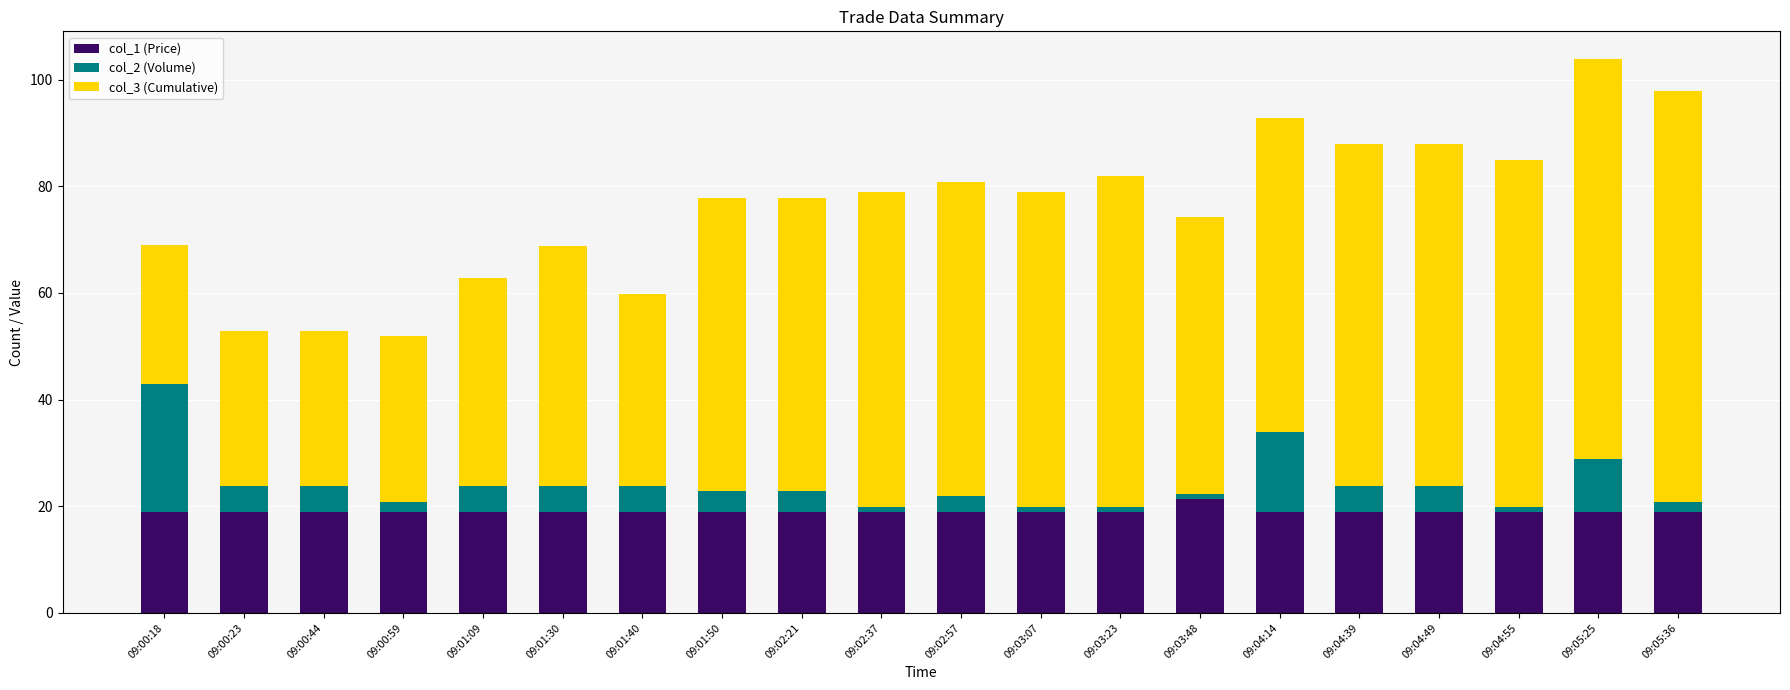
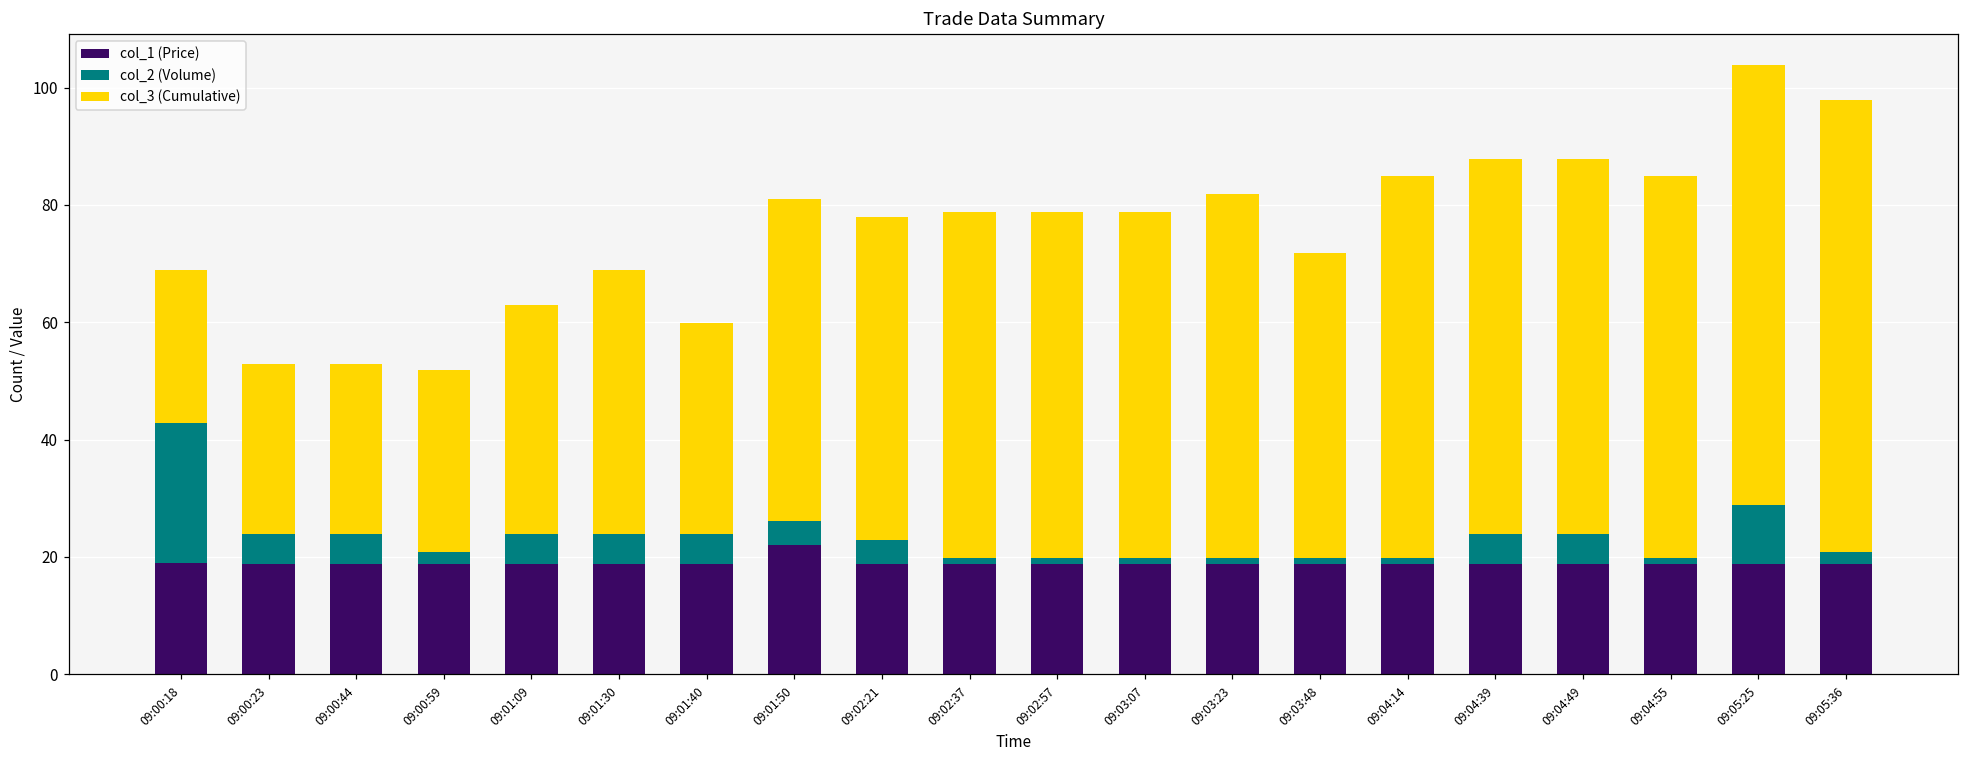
col_1 (Price), 09:01:50: 19 -> 22
col_2 (Volume), 09:02:57: 3 -> 1
col_1 (Price), 09:03:48: 21 -> 19
col_2 (Volume), 09:04:14: 15 -> 1
col_3 (Cumulative), 09:04:14: 59 -> 65
